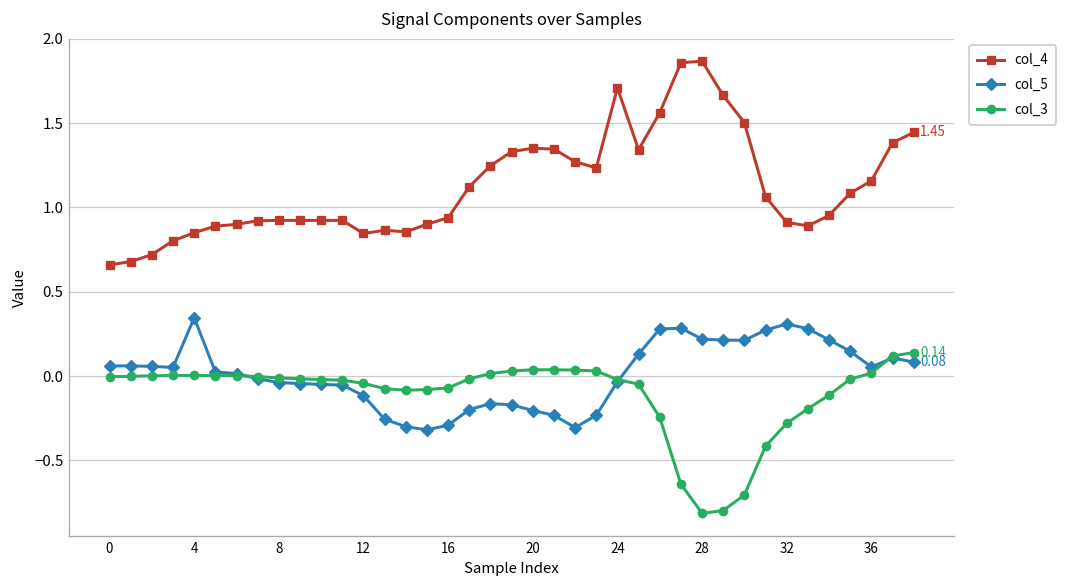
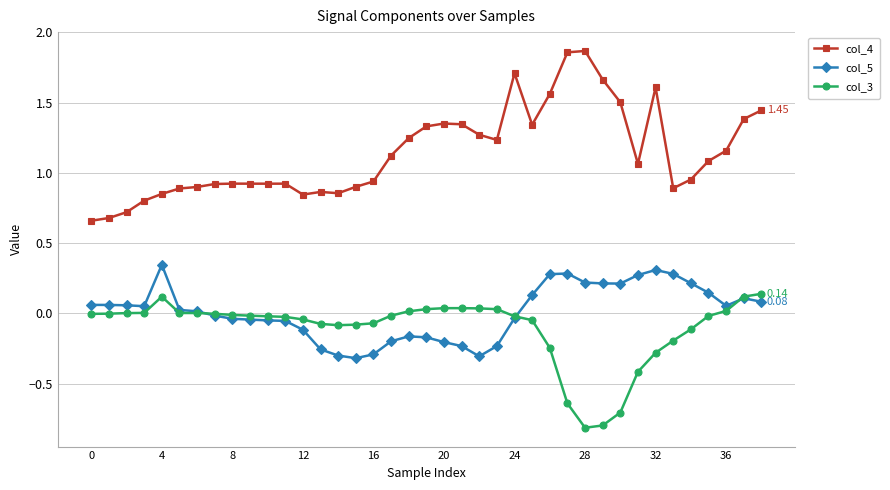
col_3, 4: 0.00 -> 0.12
col_4, 32: 0.91 -> 1.61
